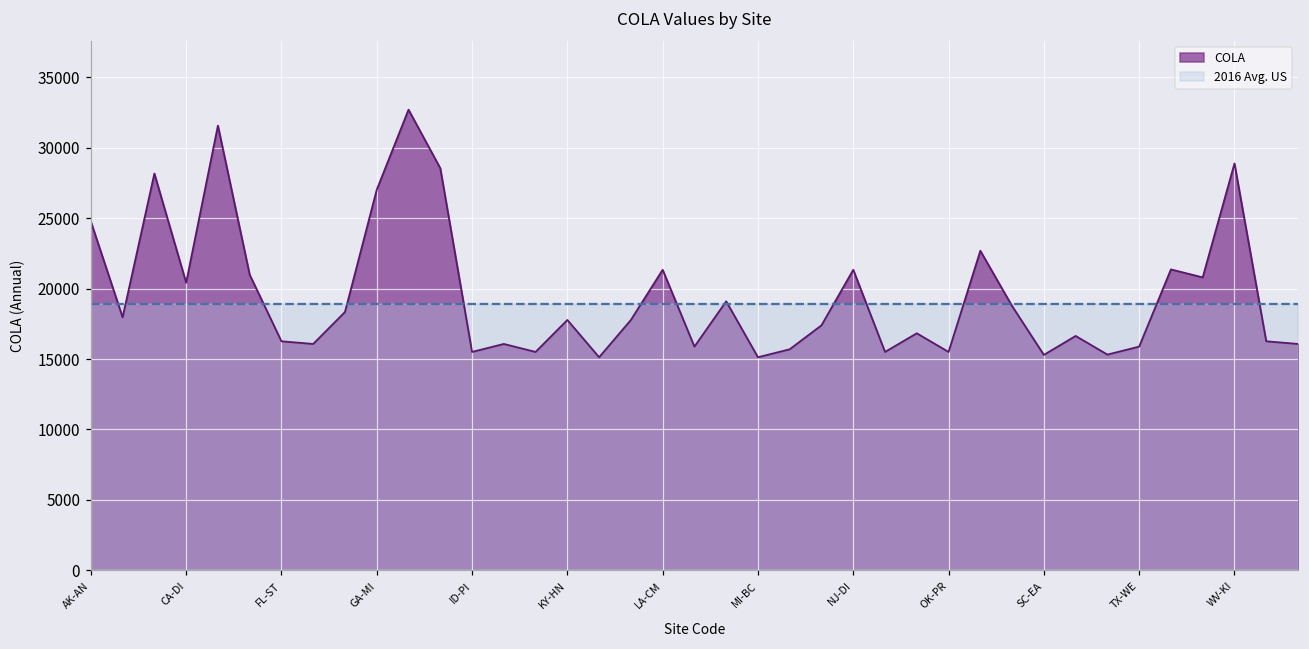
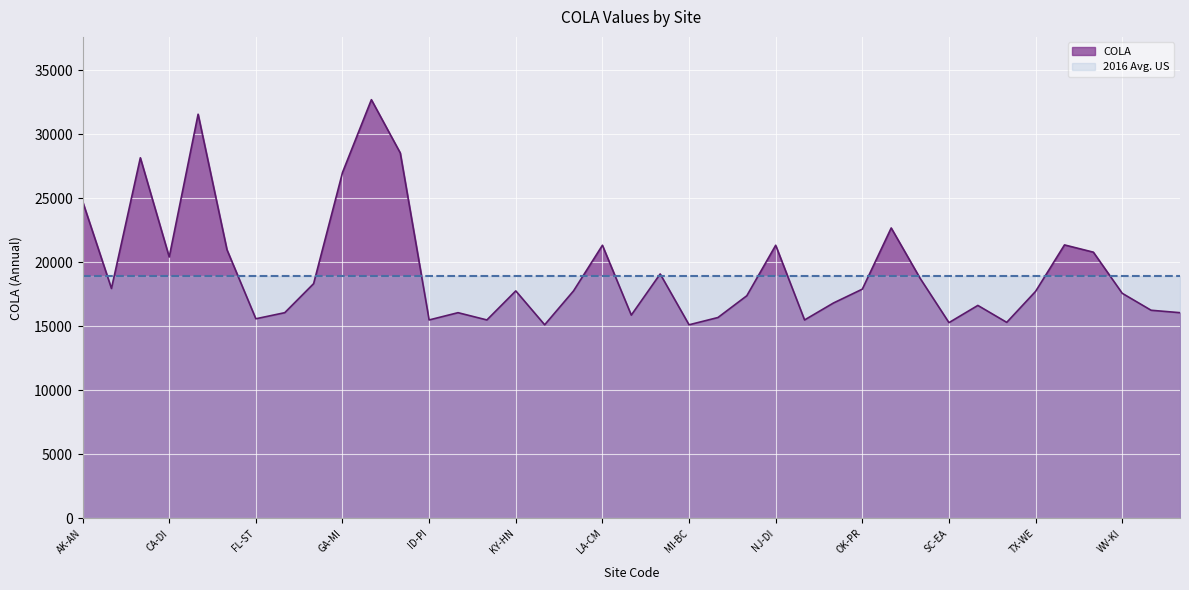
COLA, FL-ST: 16300 -> 15600
COLA, OK-PR: 15500 -> 17900
COLA, TX-WE: 15900 -> 17700
COLA, WV-KI: 28900 -> 17600
